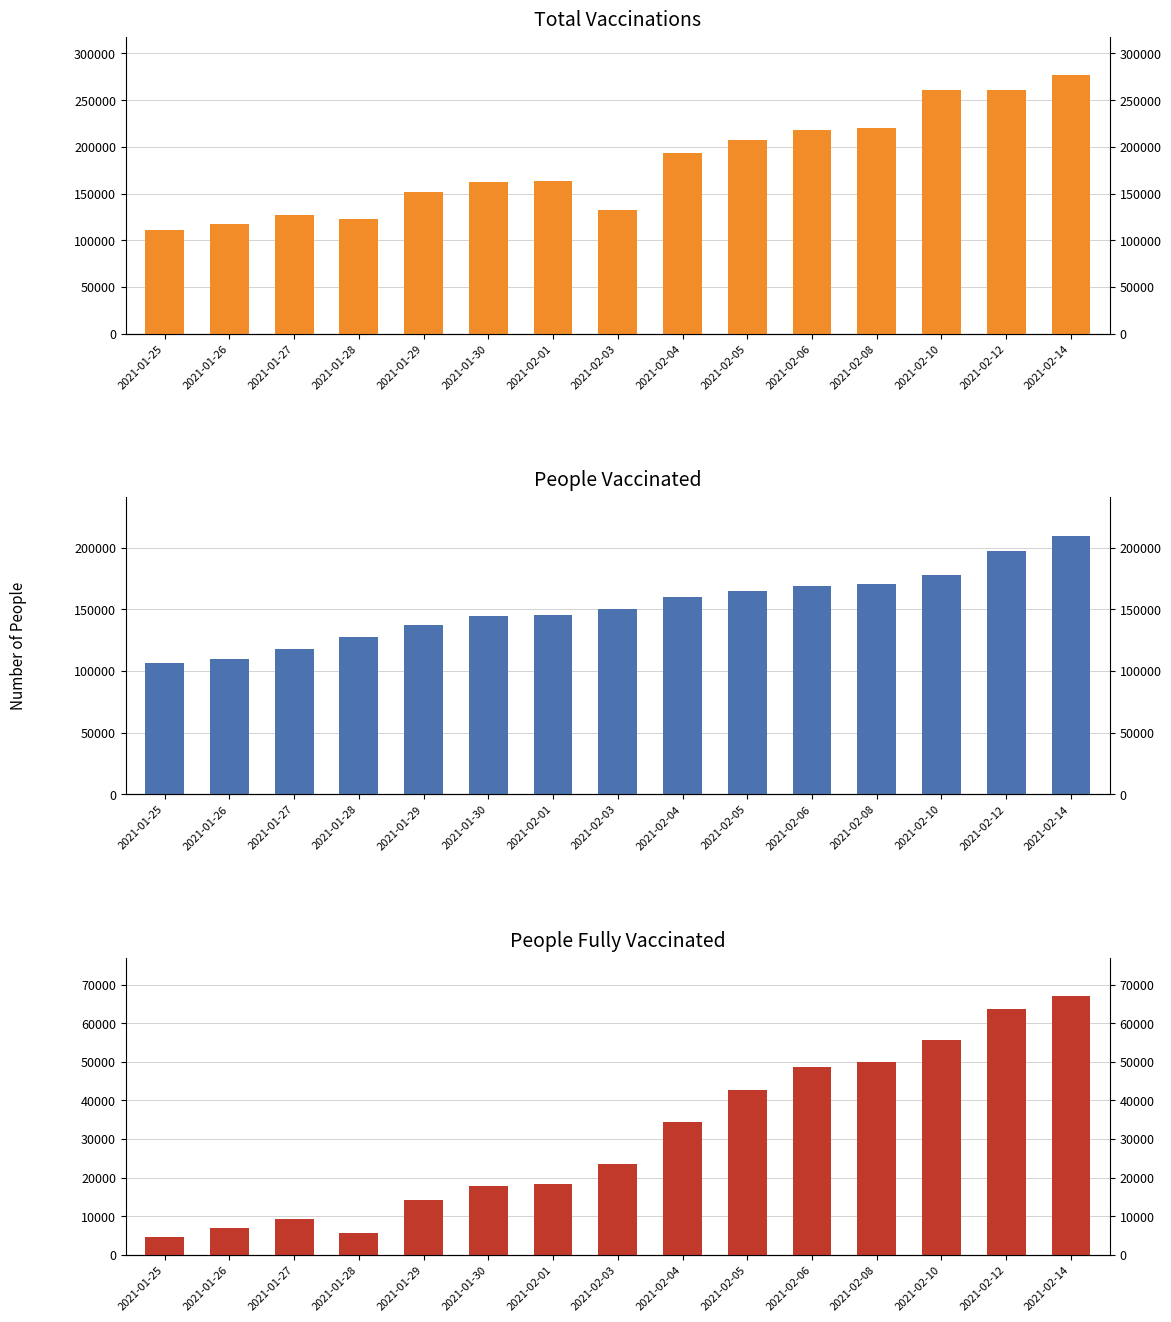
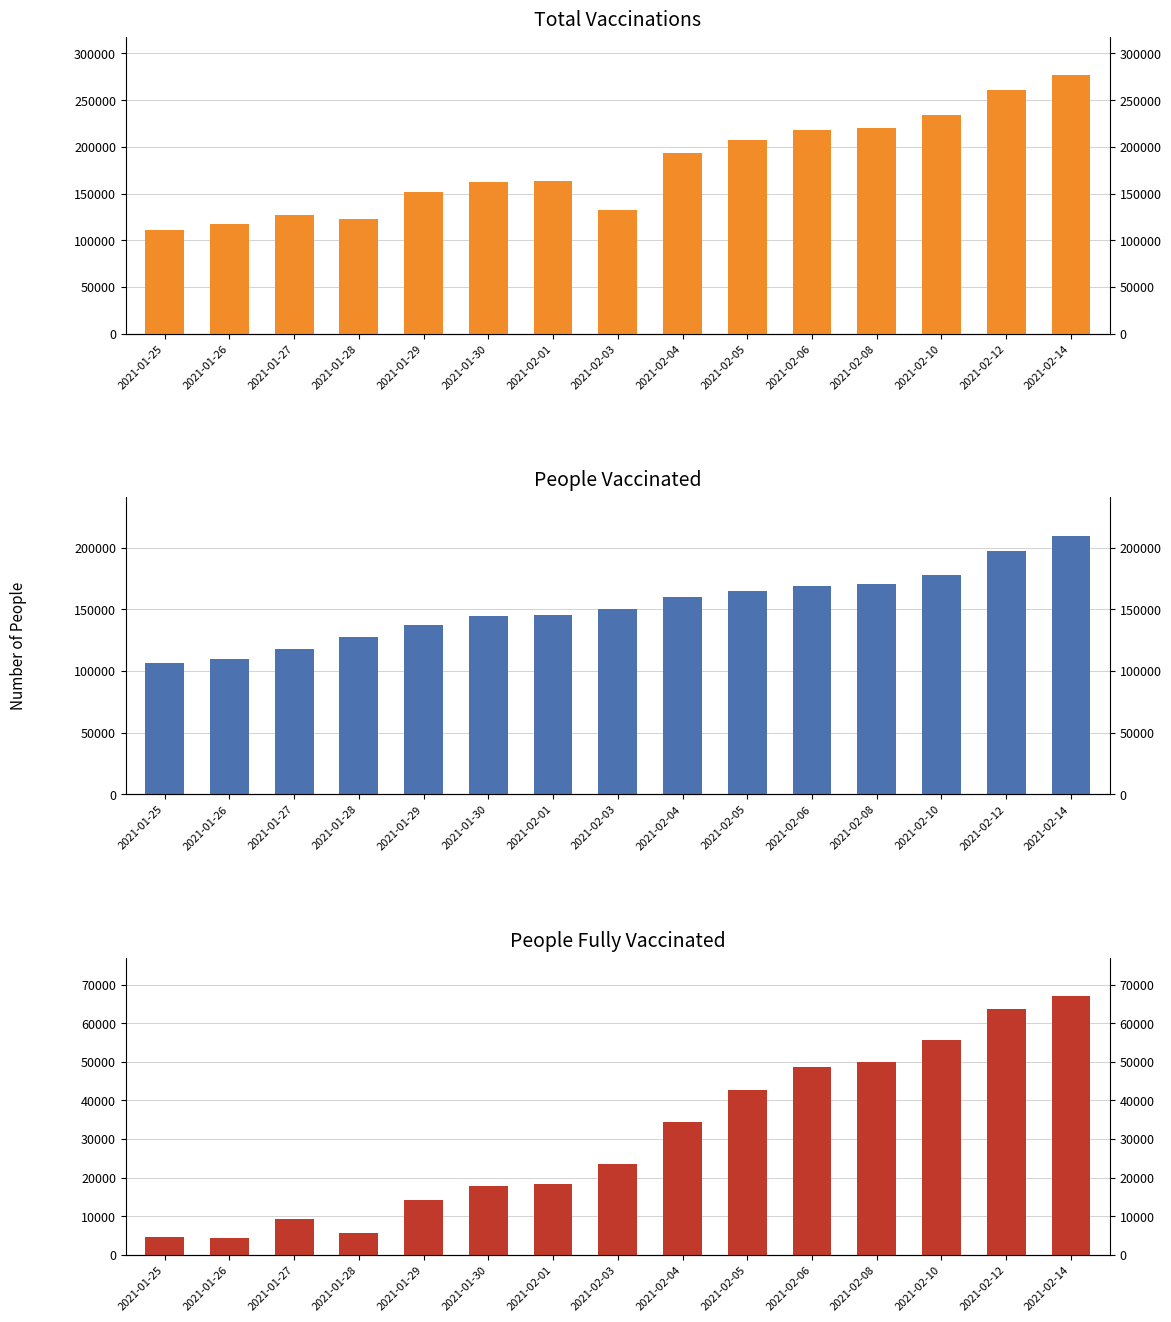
Total Vaccinations, 2021-02-10: 260000 -> 230000
People Fully Vaccinated, 2021-01-26: 7000 -> 4000
